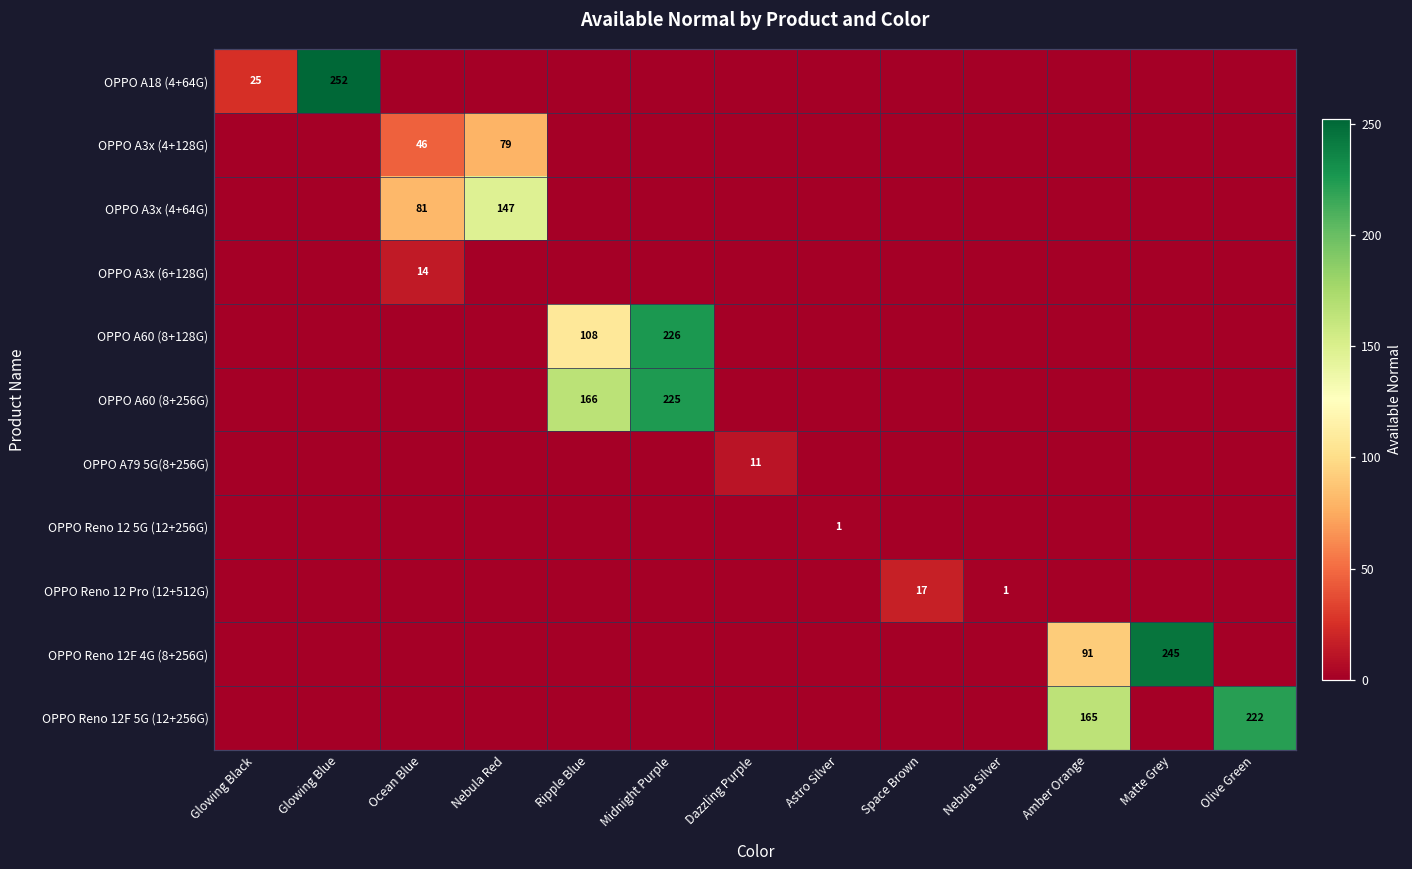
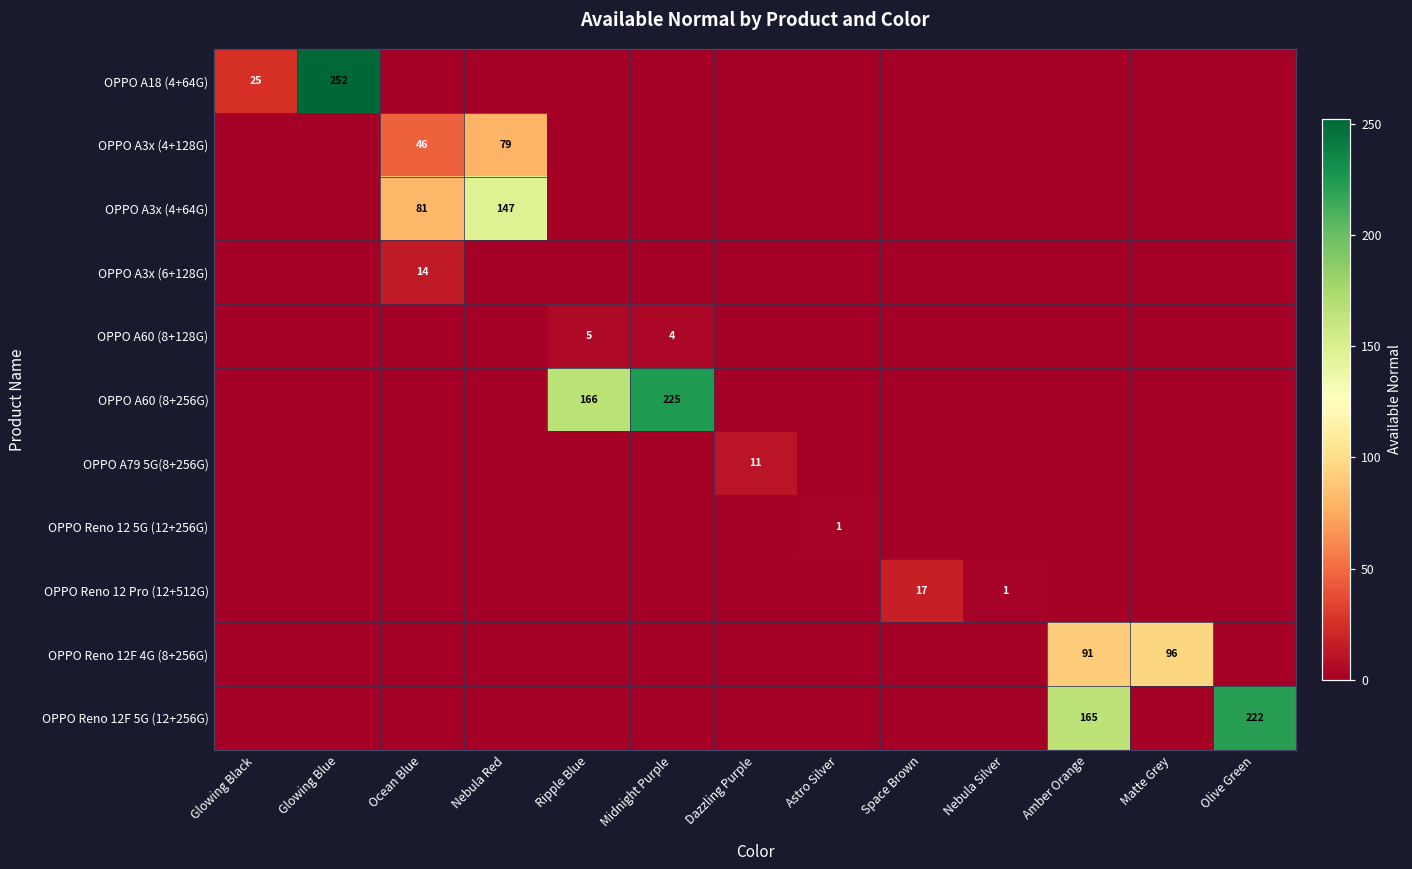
OPPO A60 (8+128G), Ripple Blue: 108 -> 5
OPPO A60 (8+128G), Midnight Purple: 226 -> 4
OPPO Reno 12F 4G (8+256G), Matte Grey: 245 -> 96
